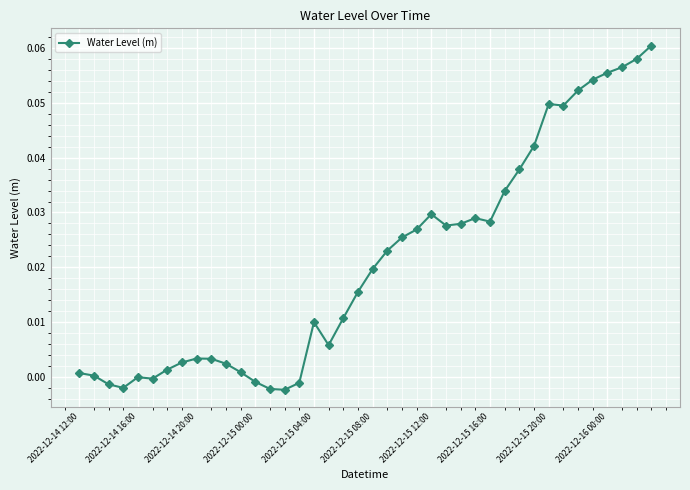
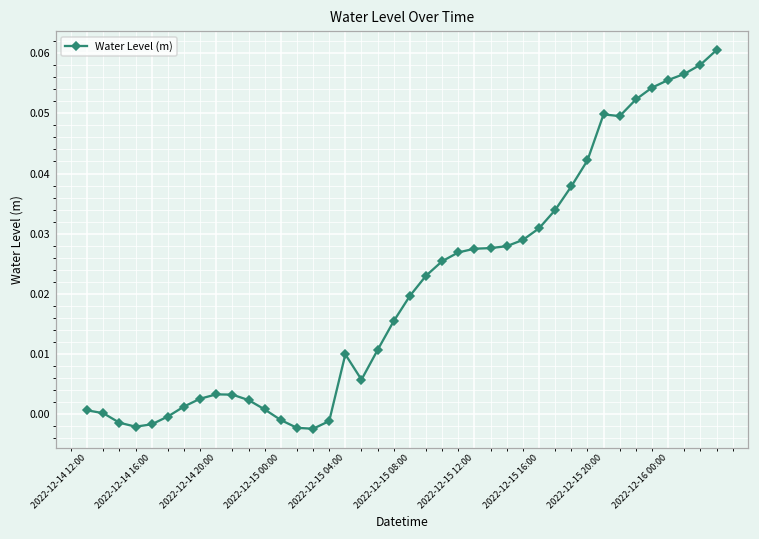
2022-12-14 16:00: 0.000 -> -0.002
2022-12-15 12:00: 0.030 -> 0.028
2022-12-15 16:00: 0.028 -> 0.031
